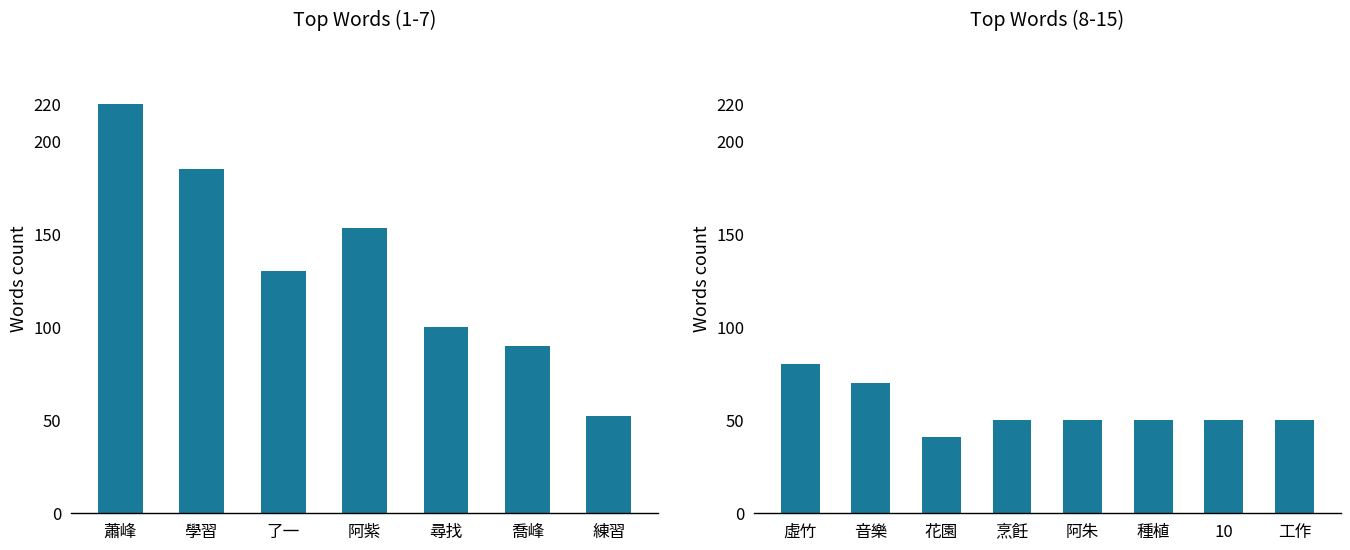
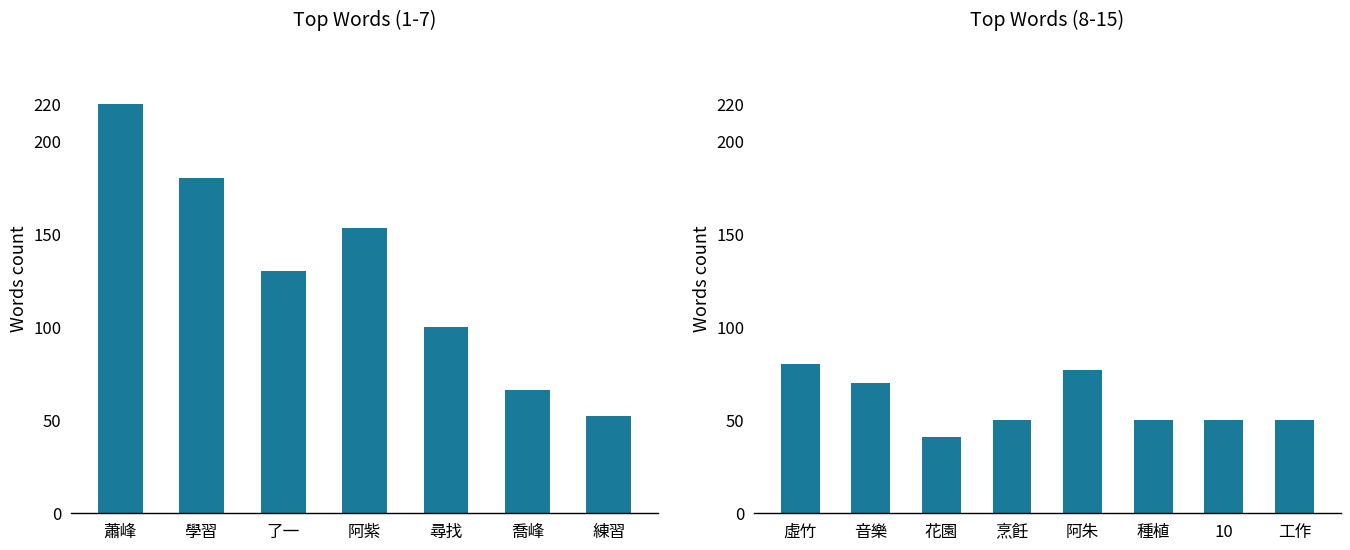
Top Words (1-7), 學習: 185 -> 180
Top Words (1-7), 喬峰: 90 -> 66
Top Words (8-15), 阿朱: 50 -> 77
